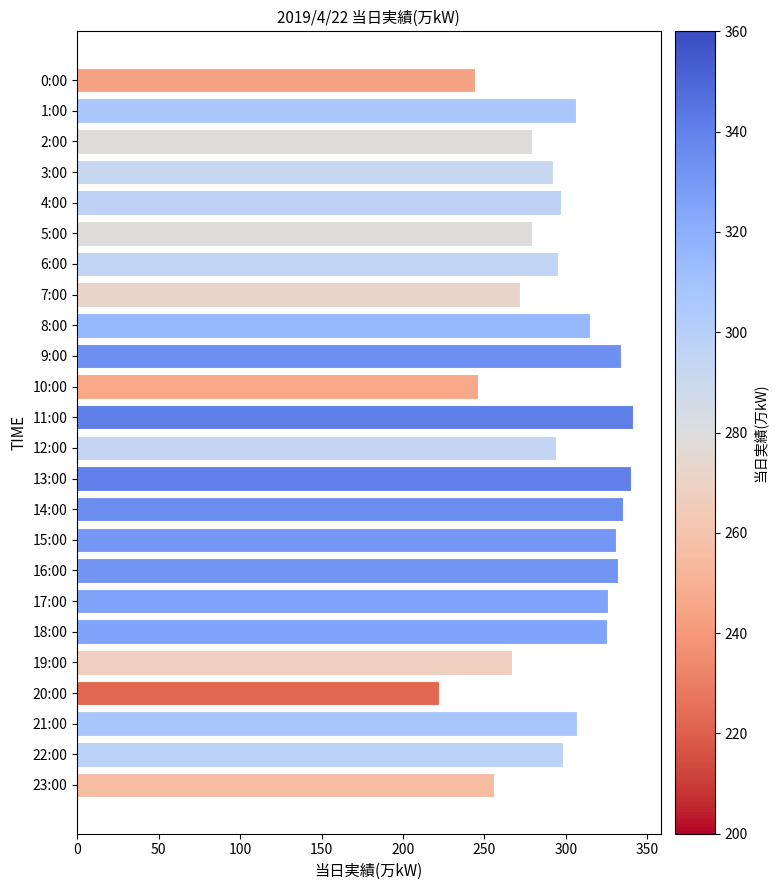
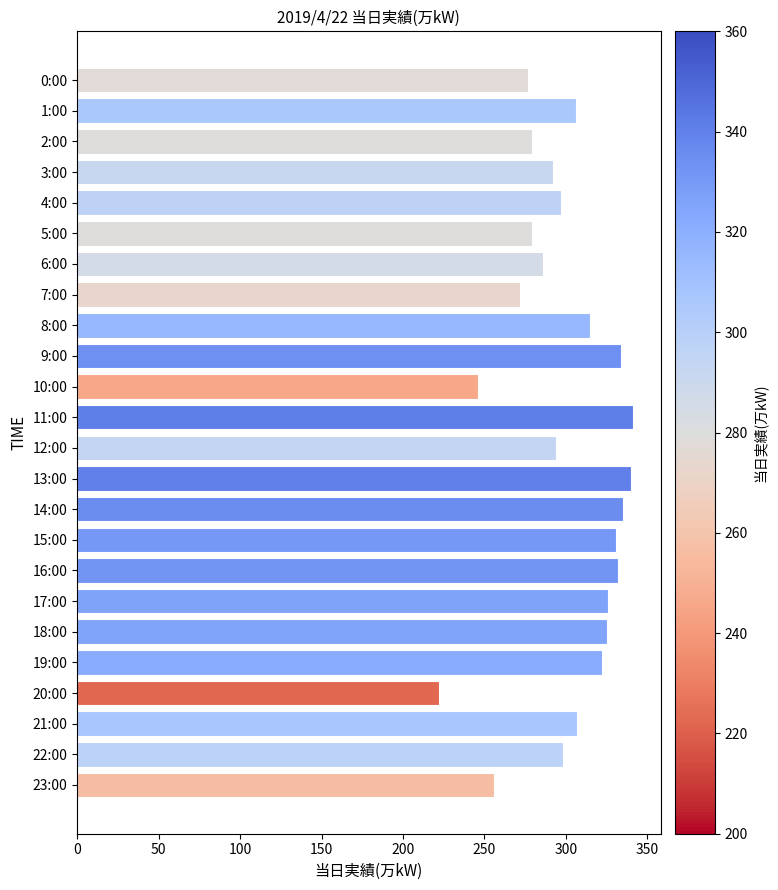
0:00: 244 -> 277
6:00: 295 -> 286
19:00: 267 -> 322
